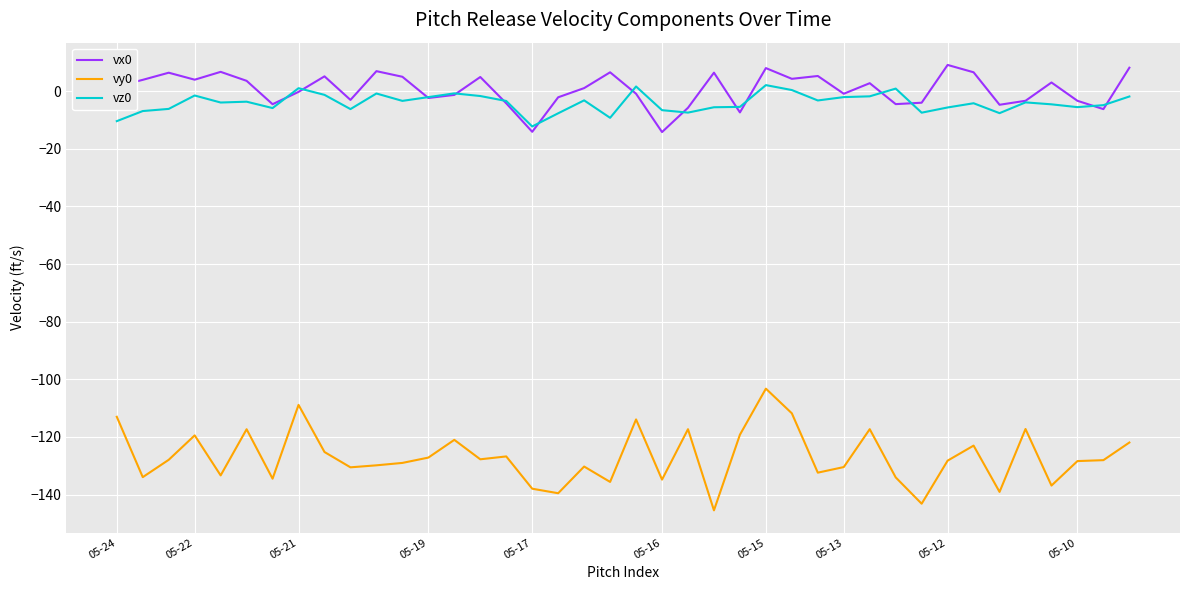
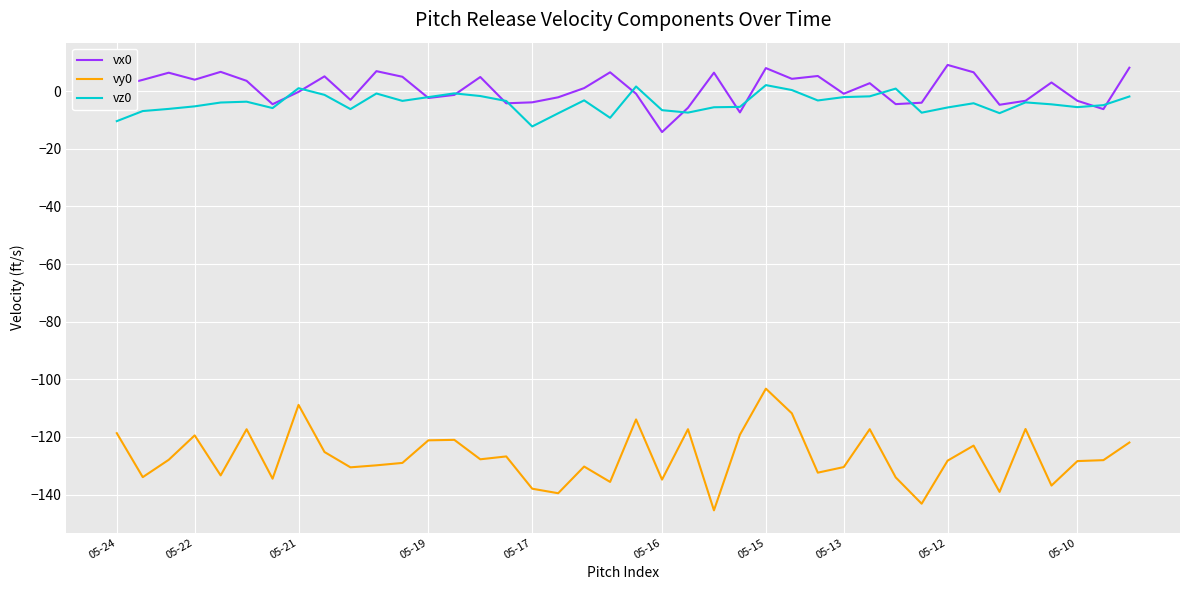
vy0, 05-24: -113 -> -119
vz0, 05-22: -2 -> -5
vy0, 05-19: -127 -> -121
vx0, 05-17: -14 -> -4
